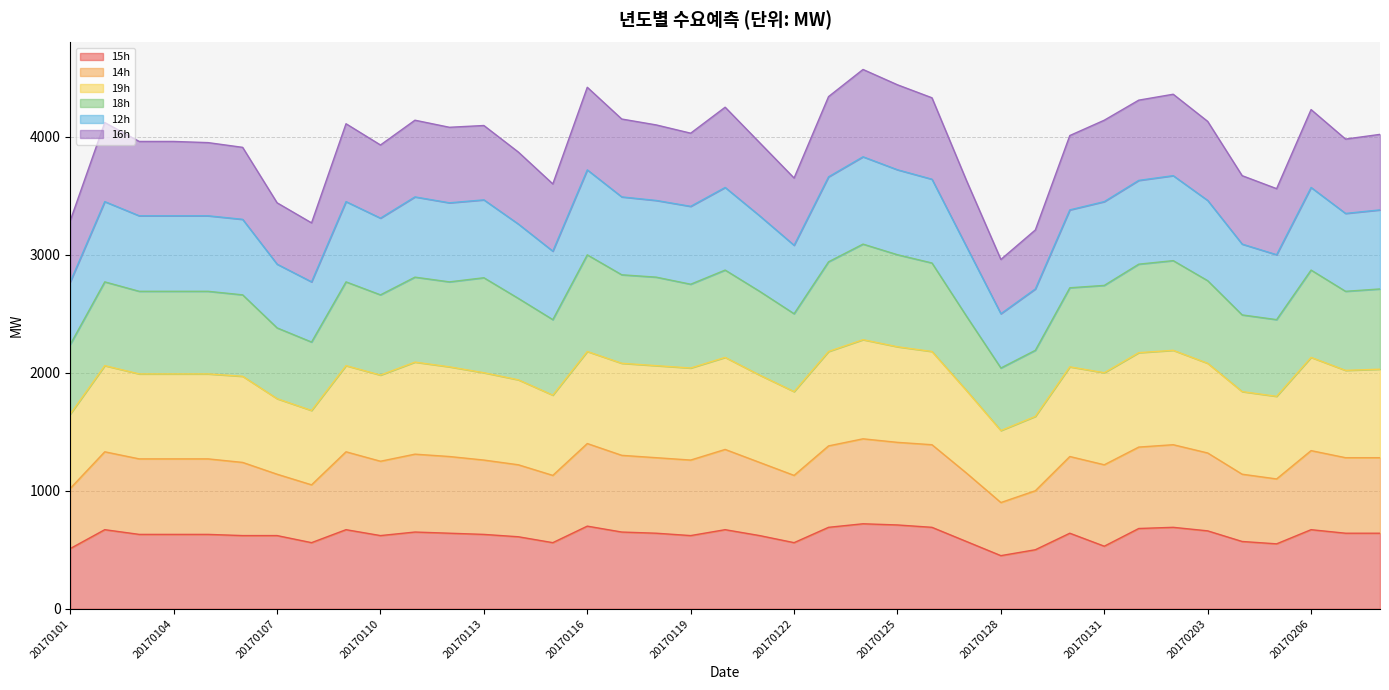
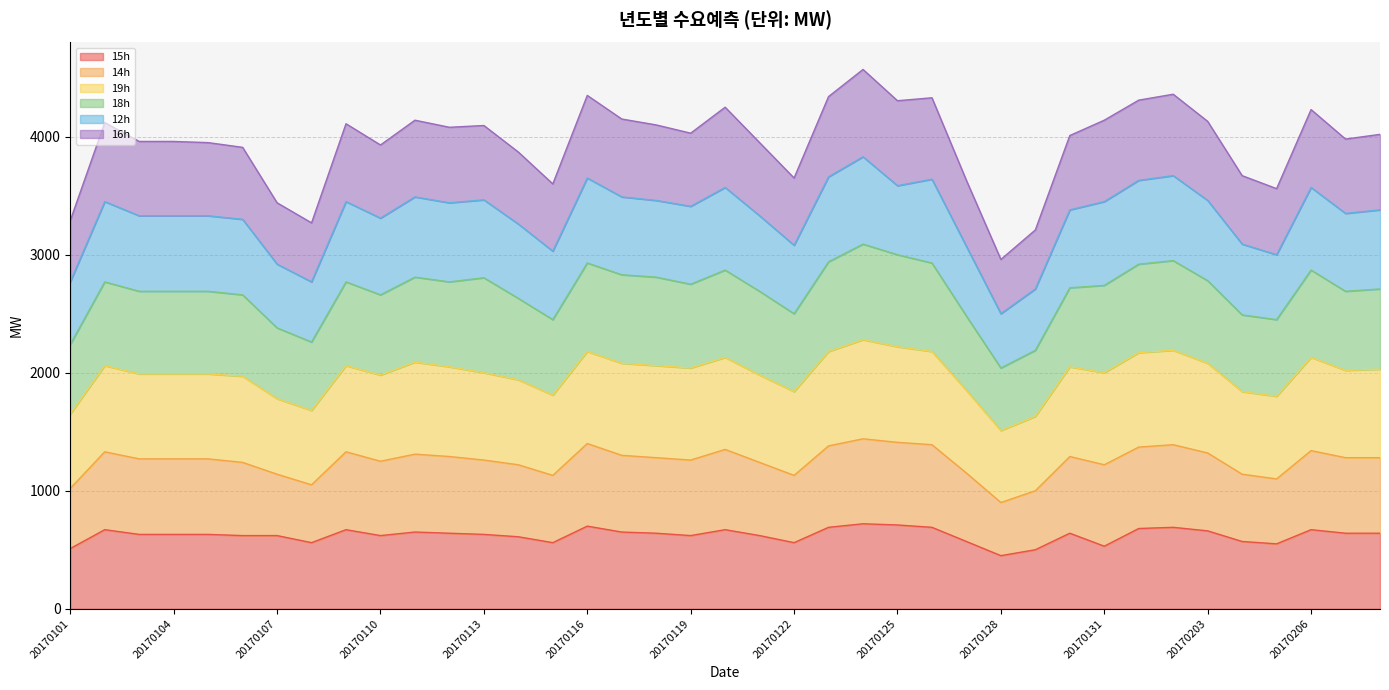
18h, 20170116: 820 -> 750
12h, 20170125: 720 -> 590
